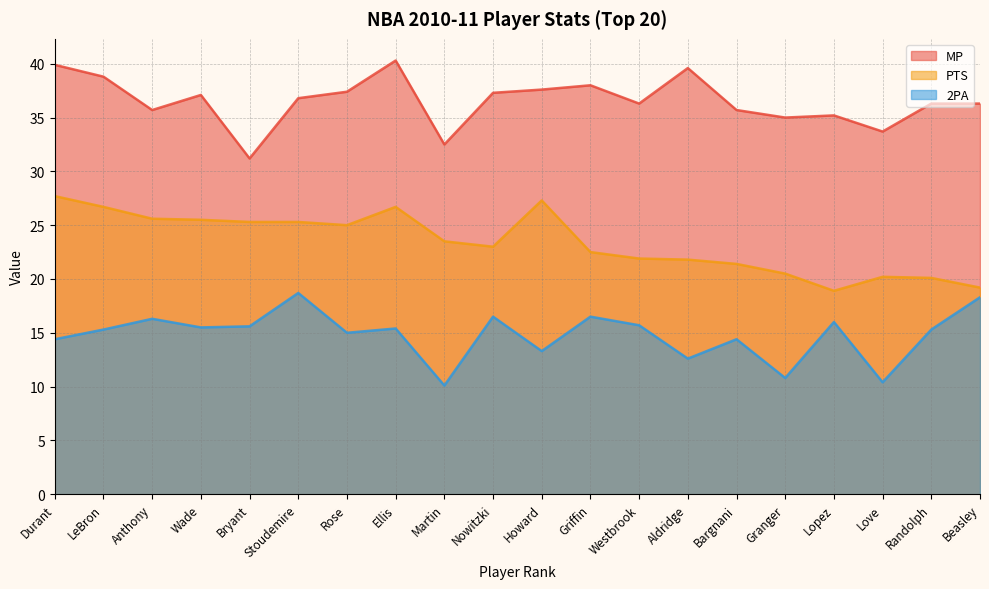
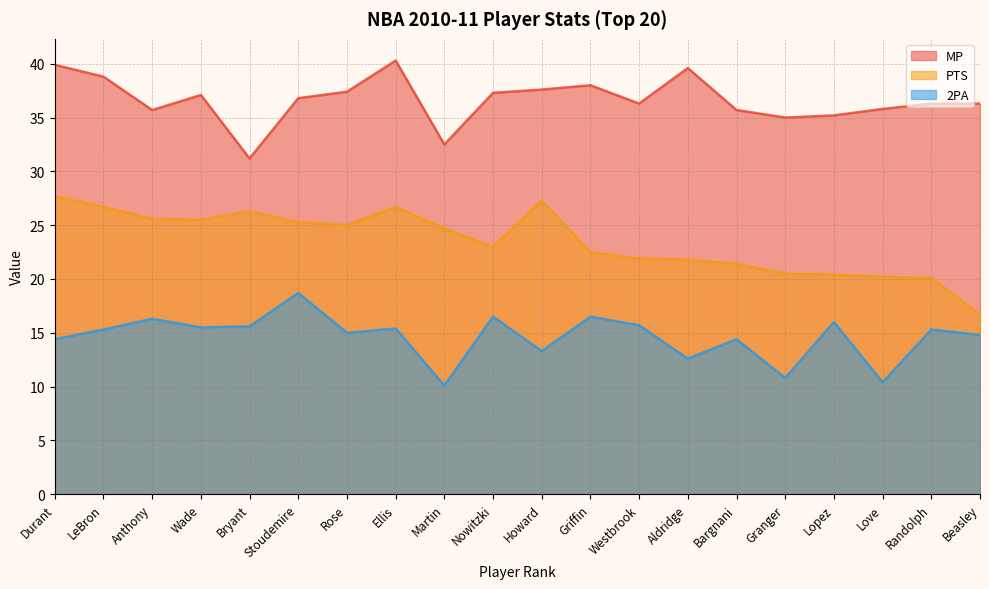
PTS, Bryant: 25.3 -> 26.3
PTS, Martin: 23.5 -> 24.7
PTS, Lopez: 18.9 -> 20.4
MP, Love: 33.7 -> 35.8
PTS, Beasley: 19.2 -> 16.7
2PA, Beasley: 18.3 -> 14.8
